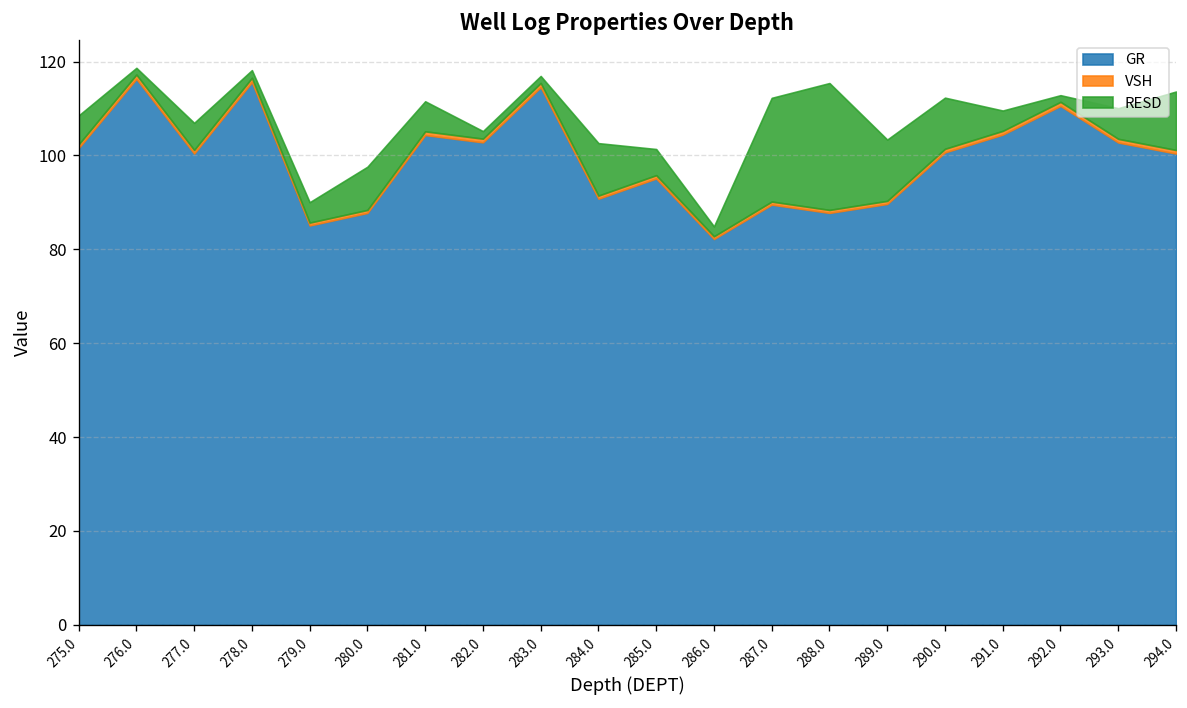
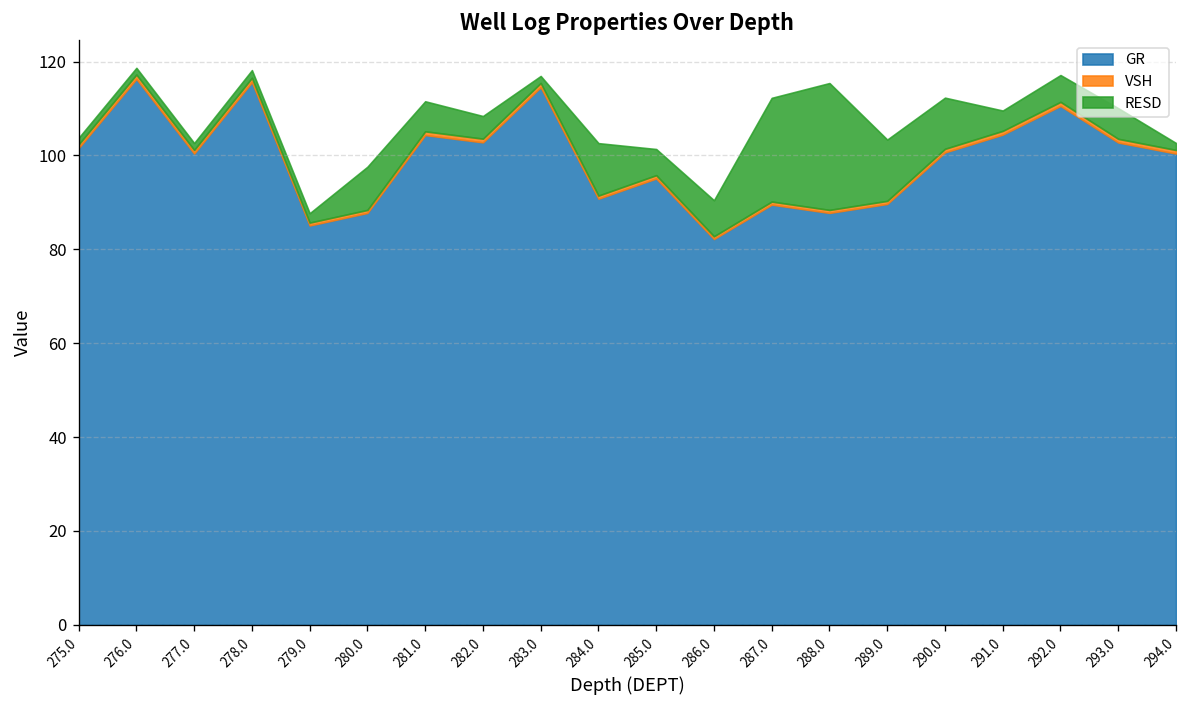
RESD, 275.0: 6 -> 1
RESD, 277.0: 6 -> 1
RESD, 279.0: 4 -> 2
RESD, 282.0: 2 -> 5
RESD, 286.0: 2 -> 8
RESD, 292.0: 1 -> 6
RESD, 294.0: 12 -> 1
